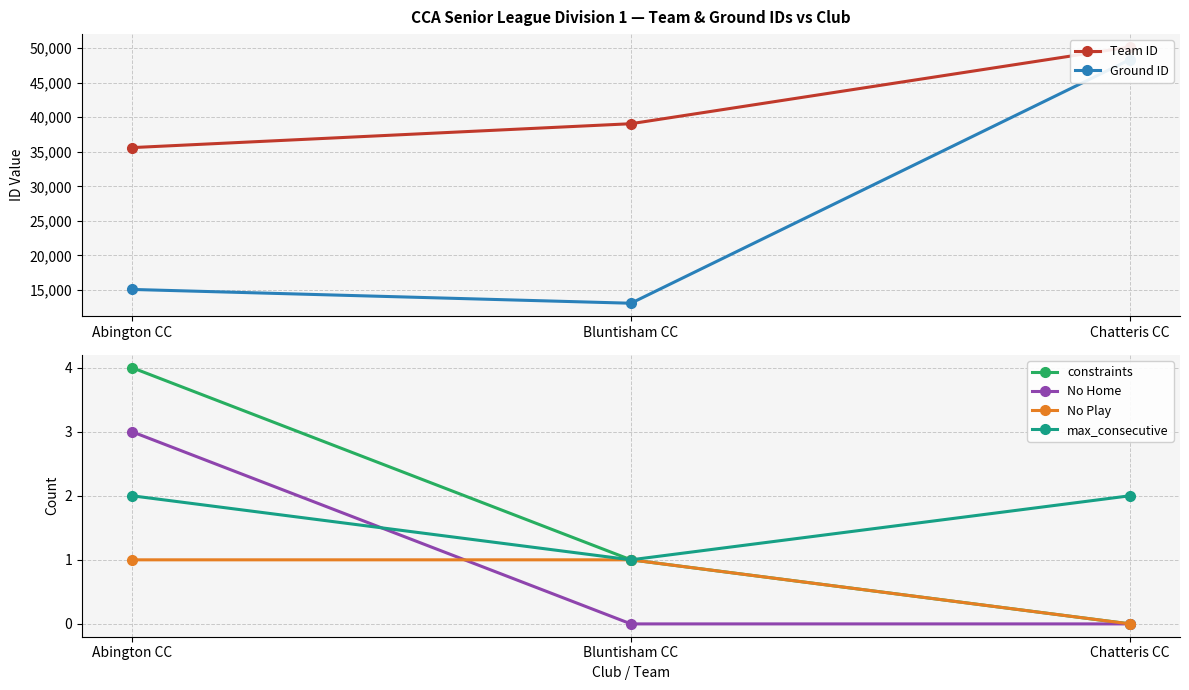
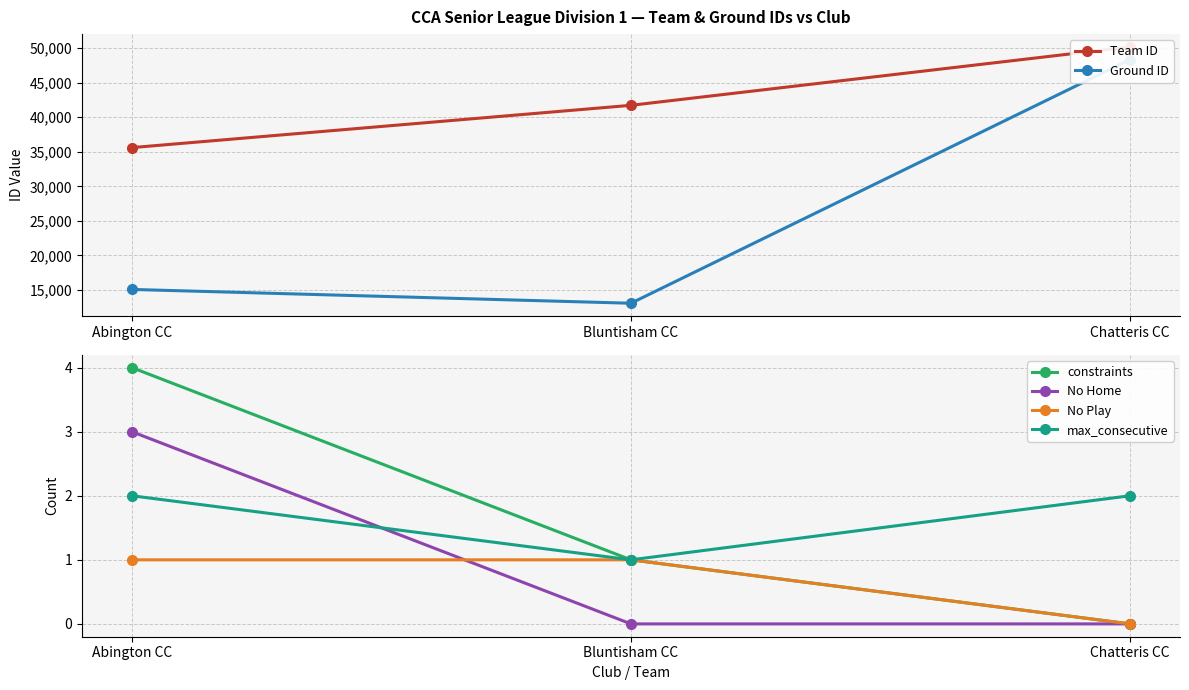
CCA Senior League Division 1 — Team & Ground IDs vs Club, Team ID, Bluntisham CC: 39,000 -> 42,000
